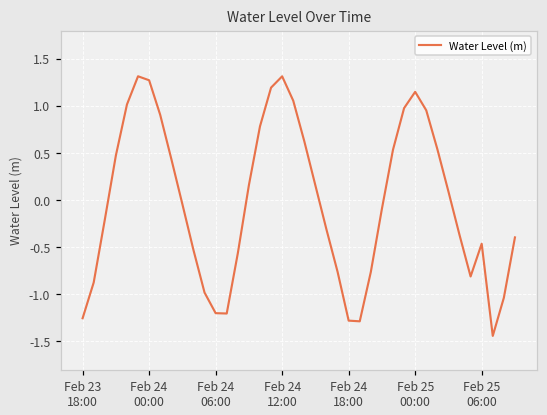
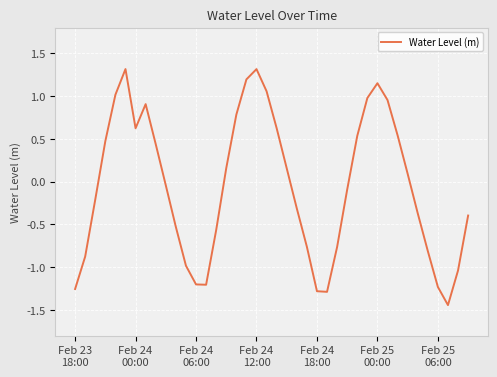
Feb 24 00:00: 1.3 -> 0.6
Feb 25 06:00: -0.5 -> -1.2
